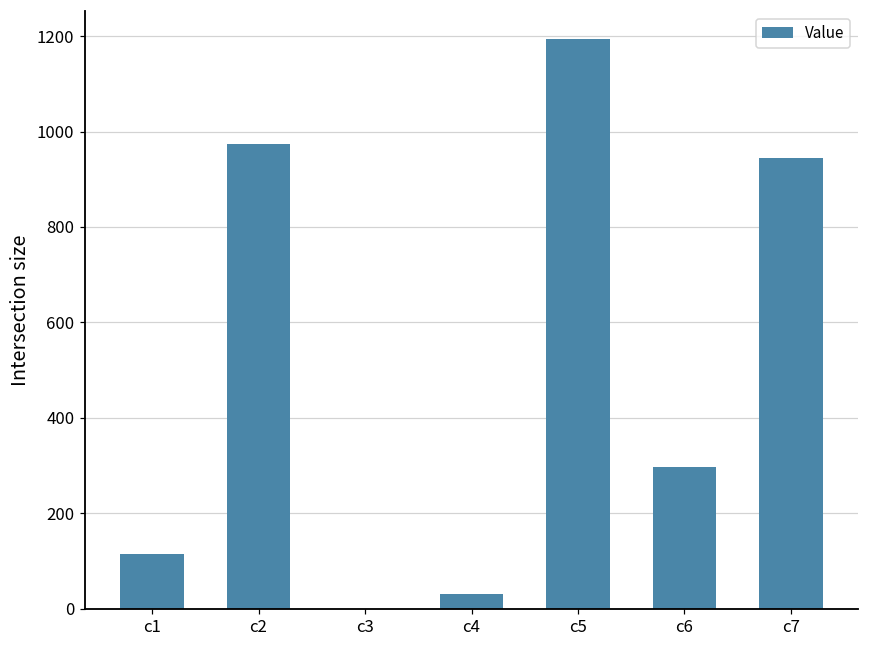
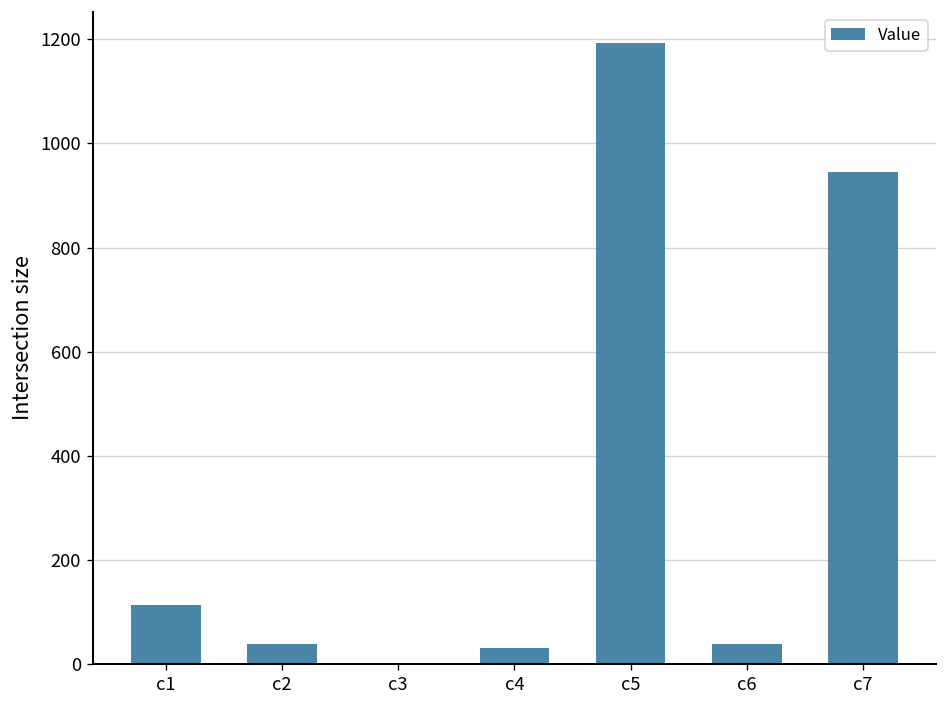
c2: 970 -> 40
c6: 300 -> 40
